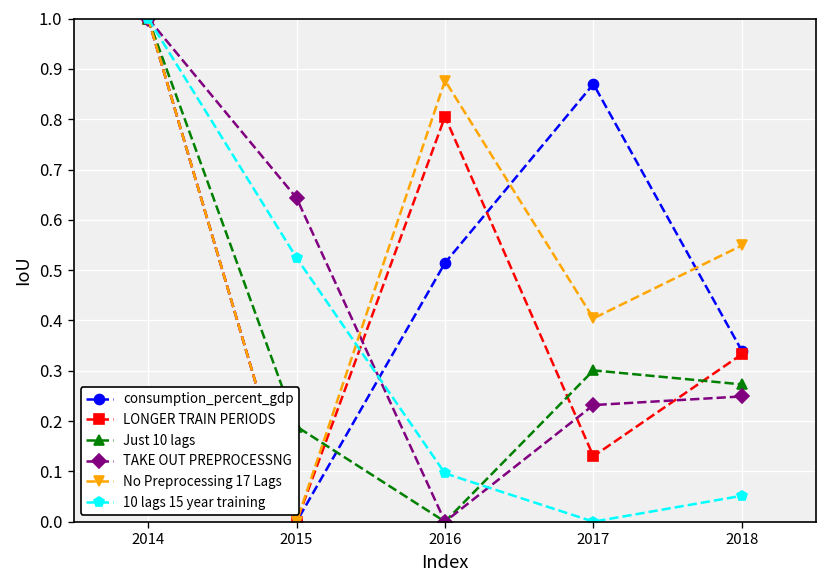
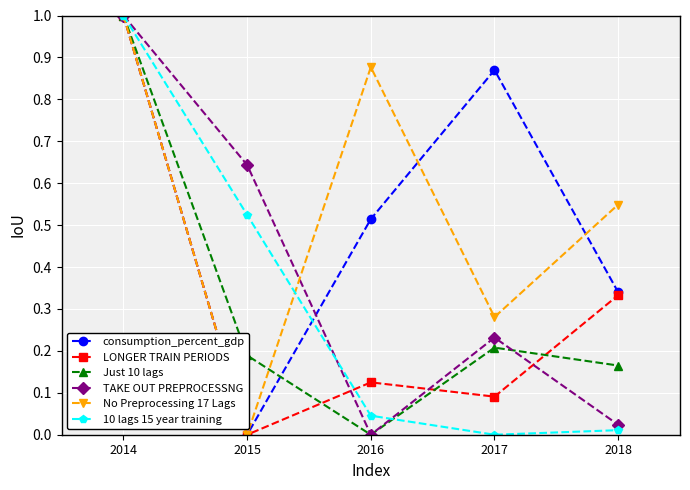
LONGER TRAIN PERIODS, 2016: 0.81 -> 0.12
10 lags 15 year training, 2016: 0.10 -> 0.05
LONGER TRAIN PERIODS, 2017: 0.13 -> 0.09
Just 10 lags, 2017: 0.30 -> 0.21
No Preprocessing 17 Lags, 2017: 0.40 -> 0.28
Just 10 lags, 2018: 0.27 -> 0.17
TAKE OUT PREPROCESSNG, 2018: 0.25 -> 0.02
10 lags 15 year training, 2018: 0.05 -> 0.01
